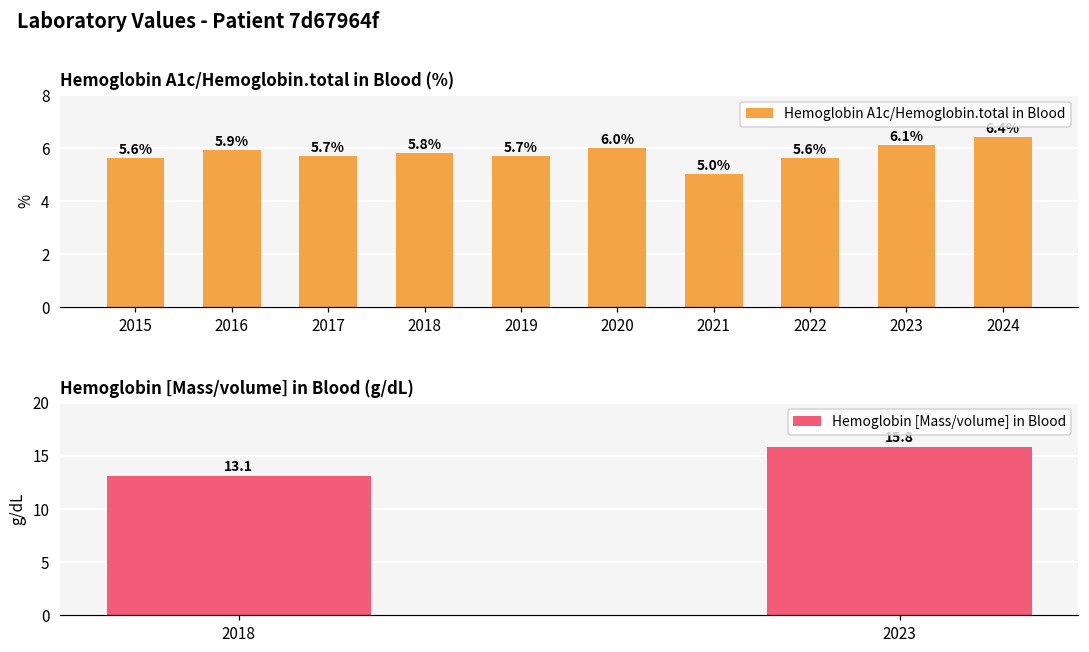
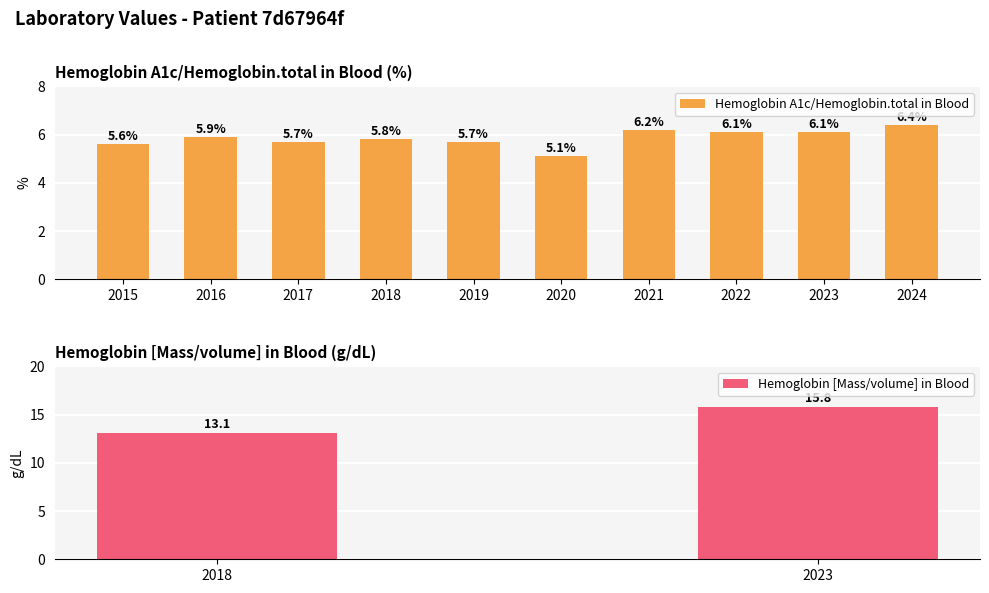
Hemoglobin A1c/Hemoglobin.total in Blood (%), 2020: 6.0% -> 5.1%
Hemoglobin A1c/Hemoglobin.total in Blood (%), 2021: 5.0% -> 6.2%
Hemoglobin A1c/Hemoglobin.total in Blood (%), 2022: 5.6% -> 6.1%
